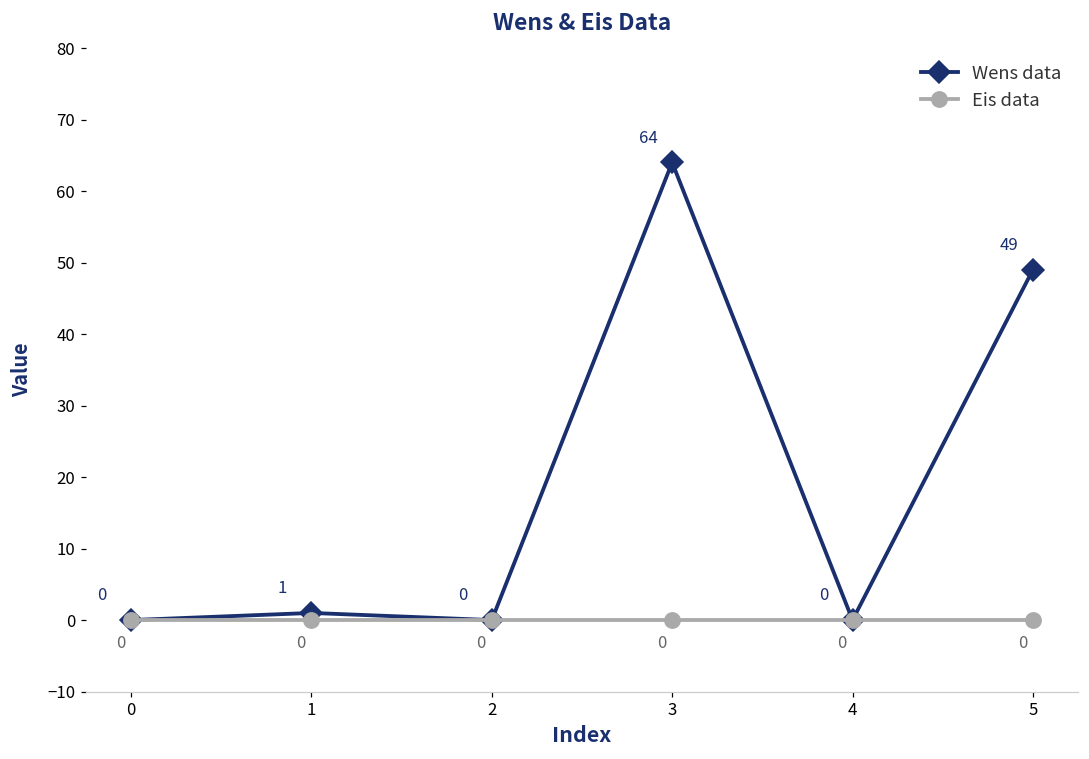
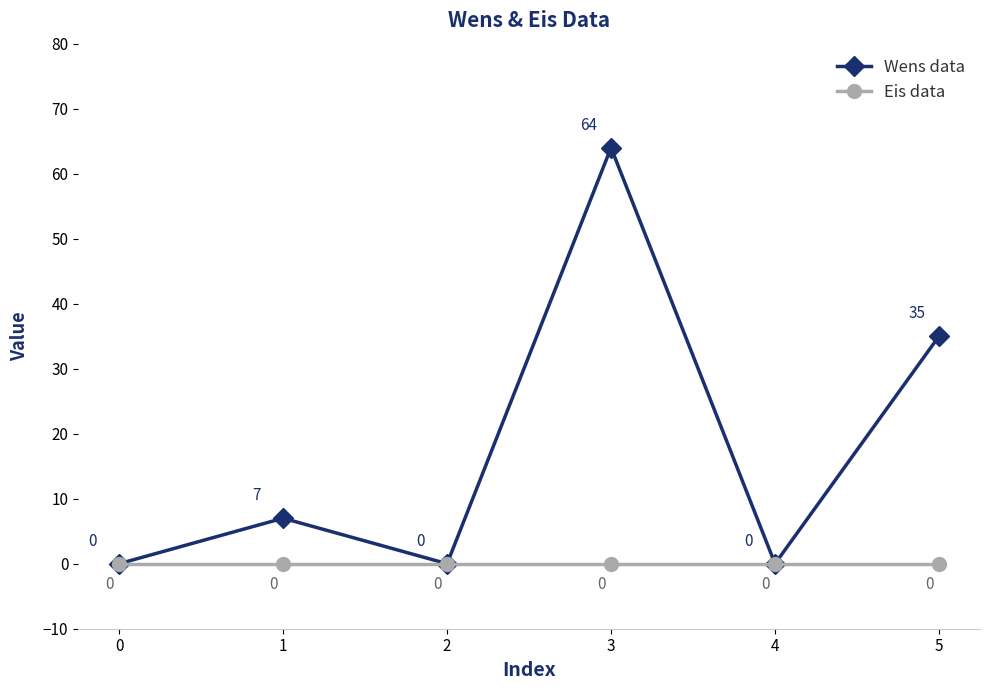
Wens data, 1: 1 -> 7
Wens data, 5: 49 -> 35
